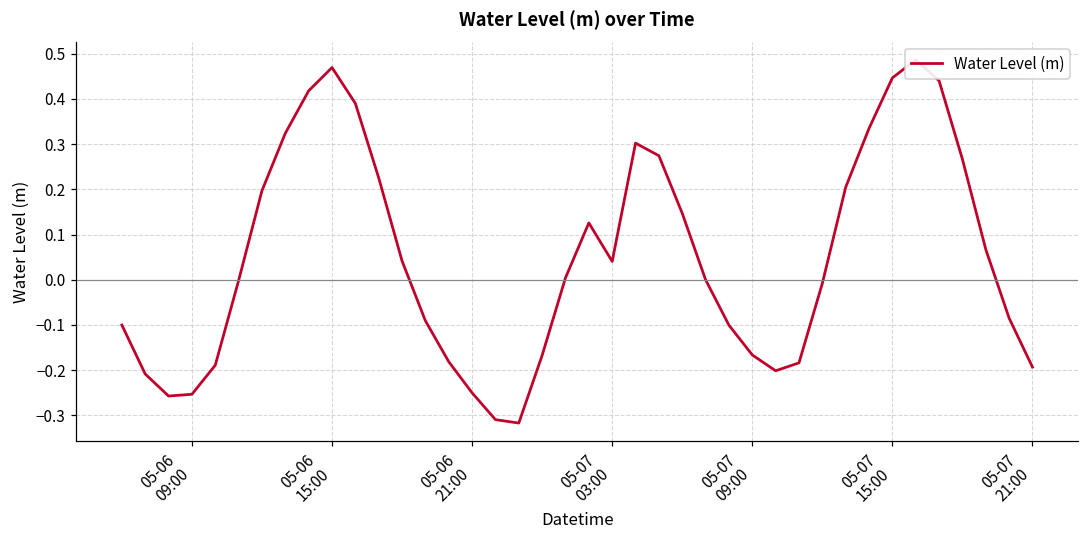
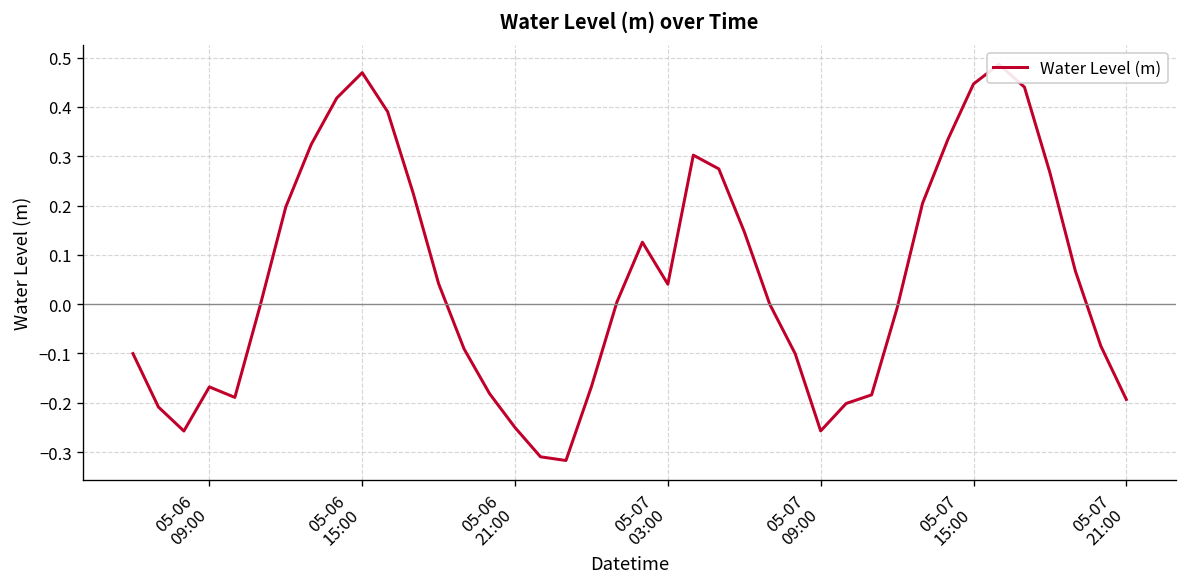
05-06 09:00: -0.25 -> -0.17
05-07 09:00: -0.17 -> -0.26
